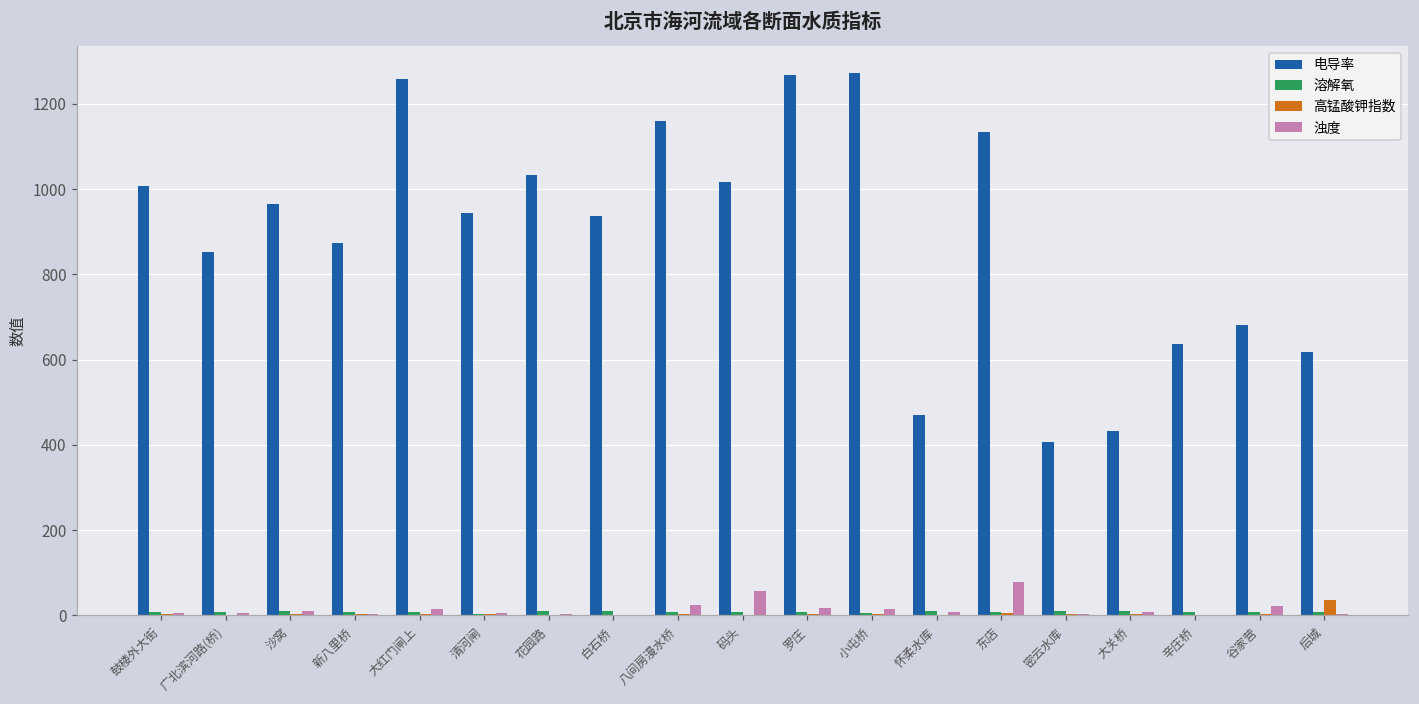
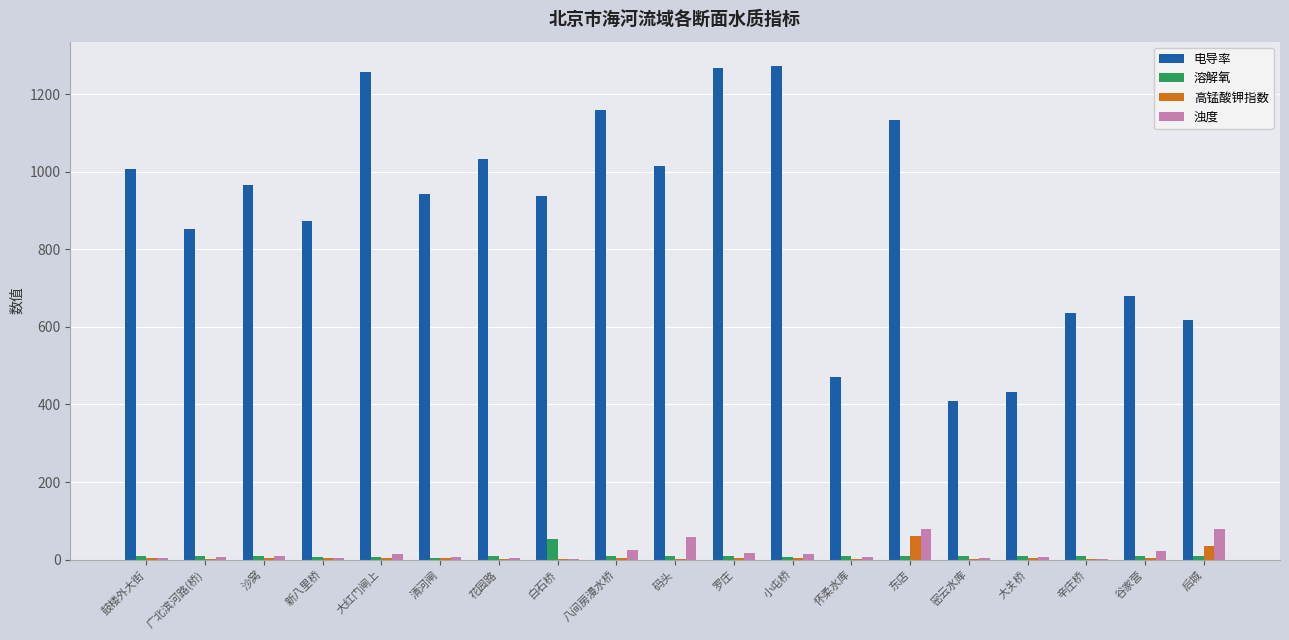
溶解氧, 白石桥: 10 -> 50
高锰酸钾指数, 东店: 10 -> 60
浊度, 后城: 0 -> 80
